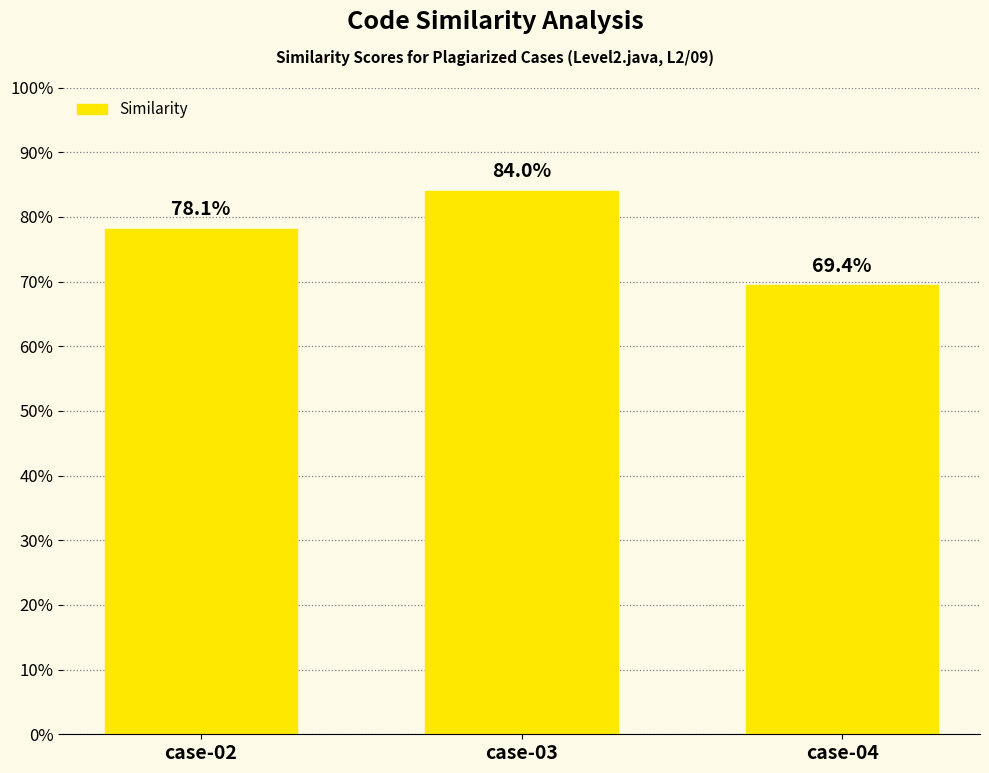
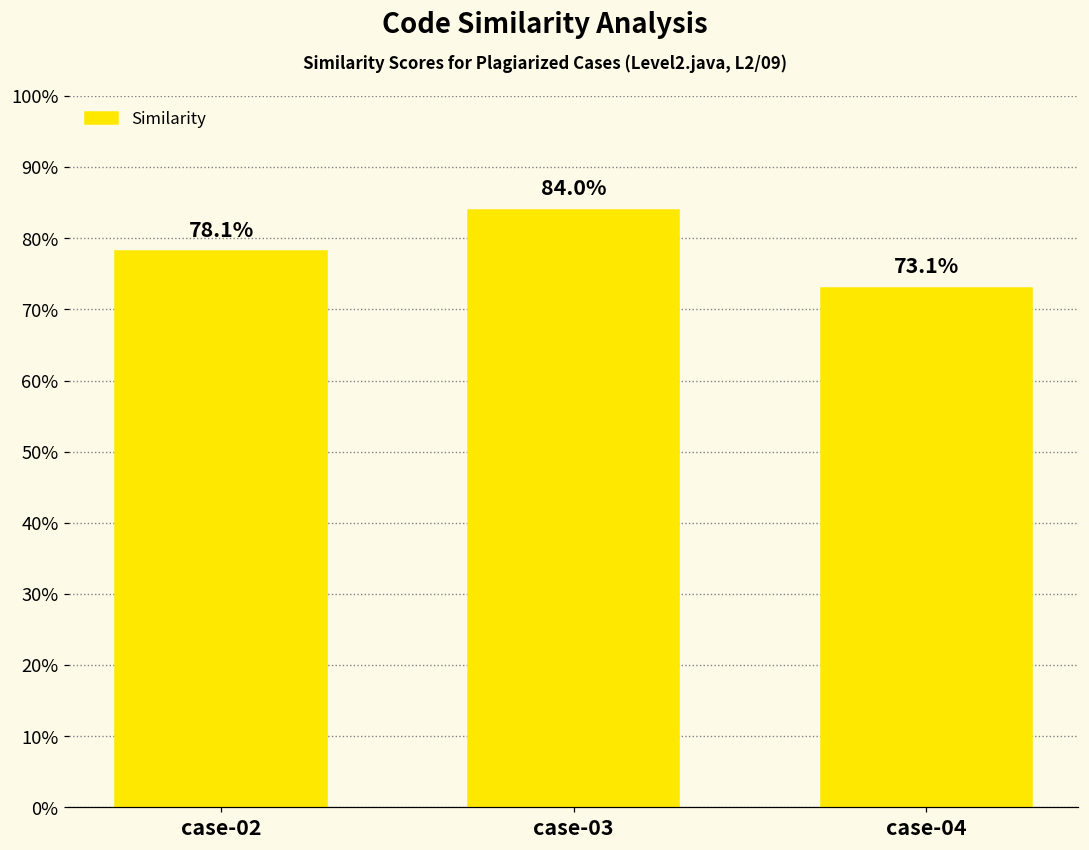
case-04: 69.4% -> 73.1%
